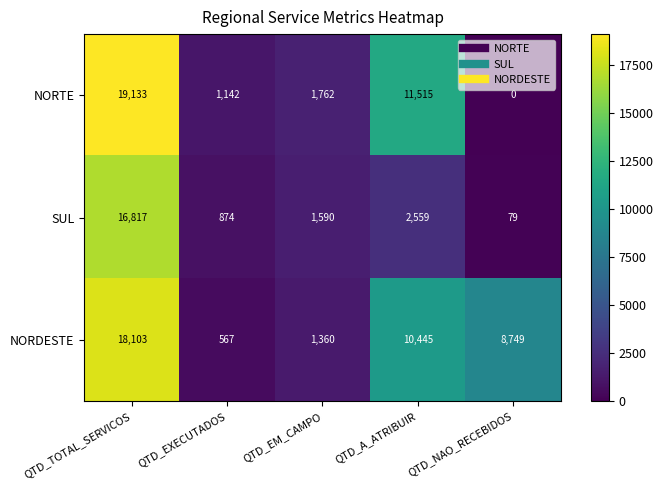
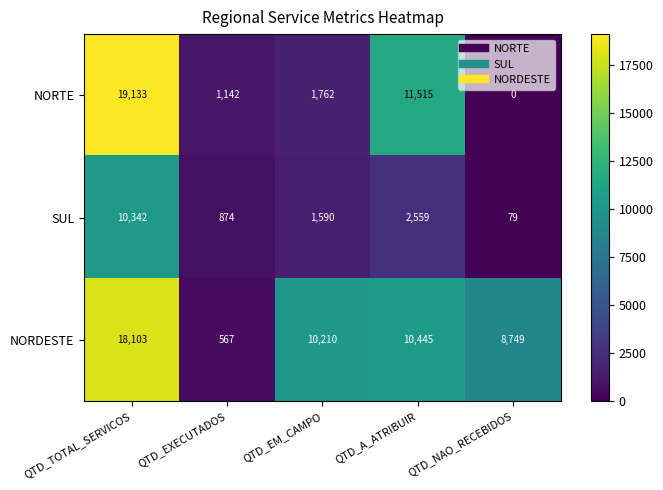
SUL, QTD_TOTAL_SERVICOS: 16,817 -> 10,342
NORDESTE, QTD_EM_CAMPO: 1,360 -> 10,210
